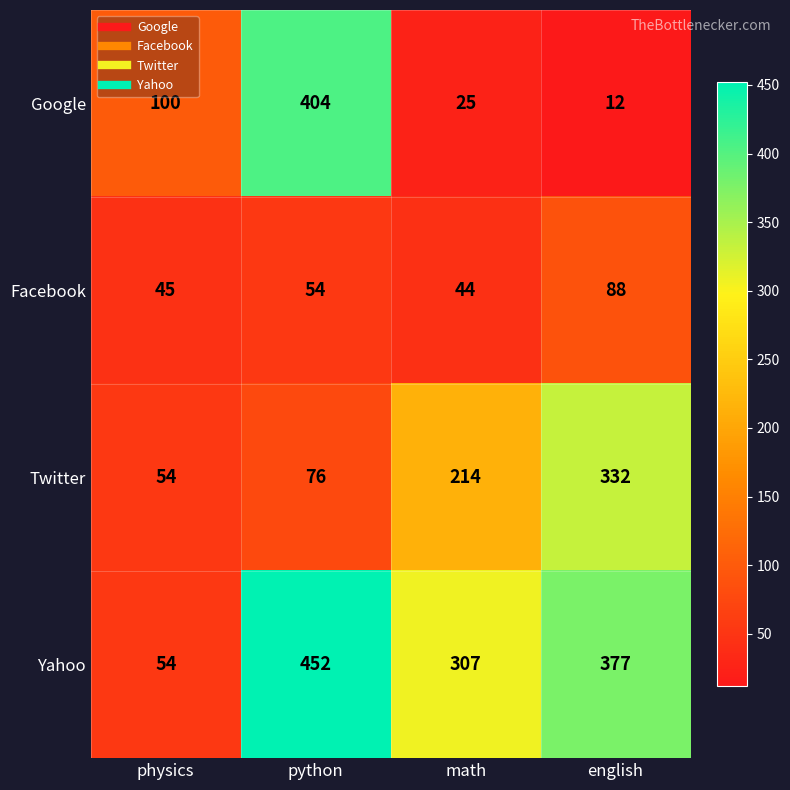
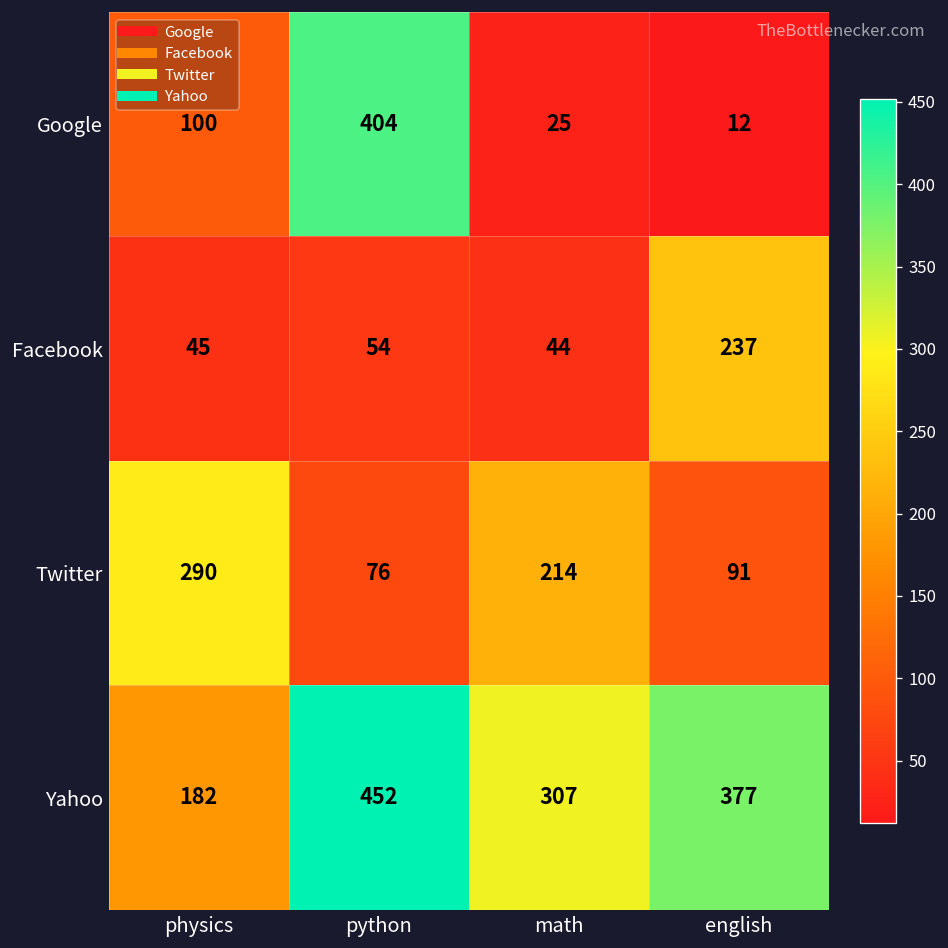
Facebook, english: 88 -> 237
Twitter, physics: 54 -> 290
Twitter, english: 332 -> 91
Yahoo, physics: 54 -> 182
